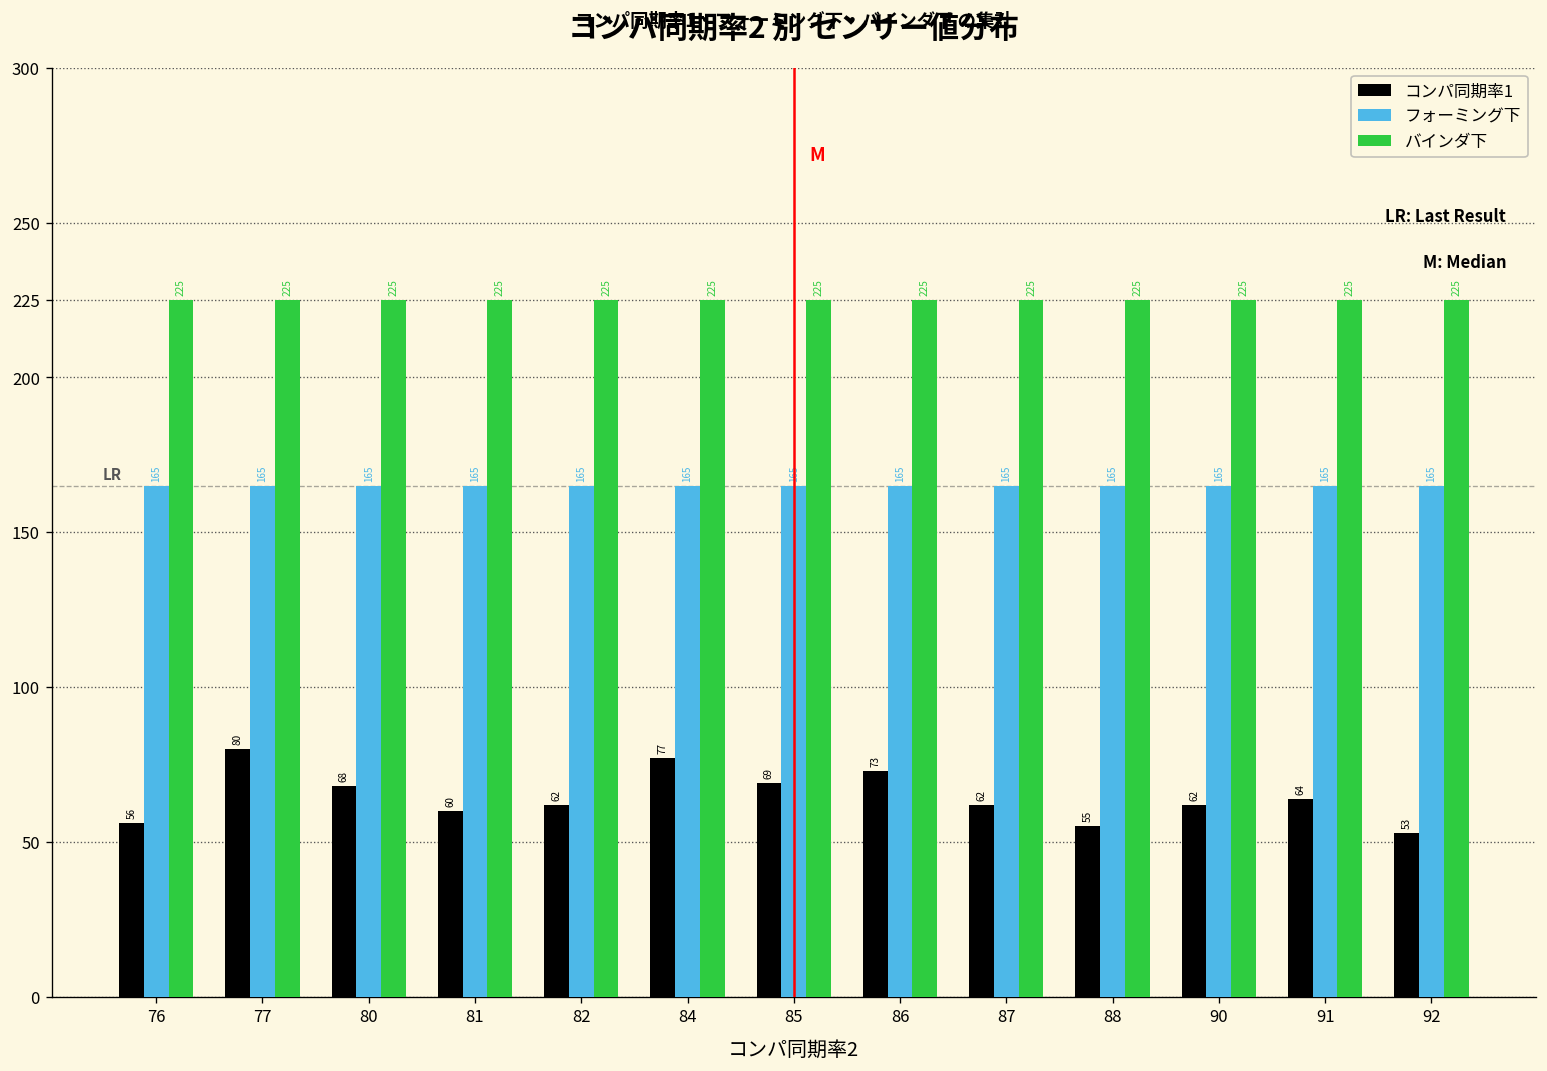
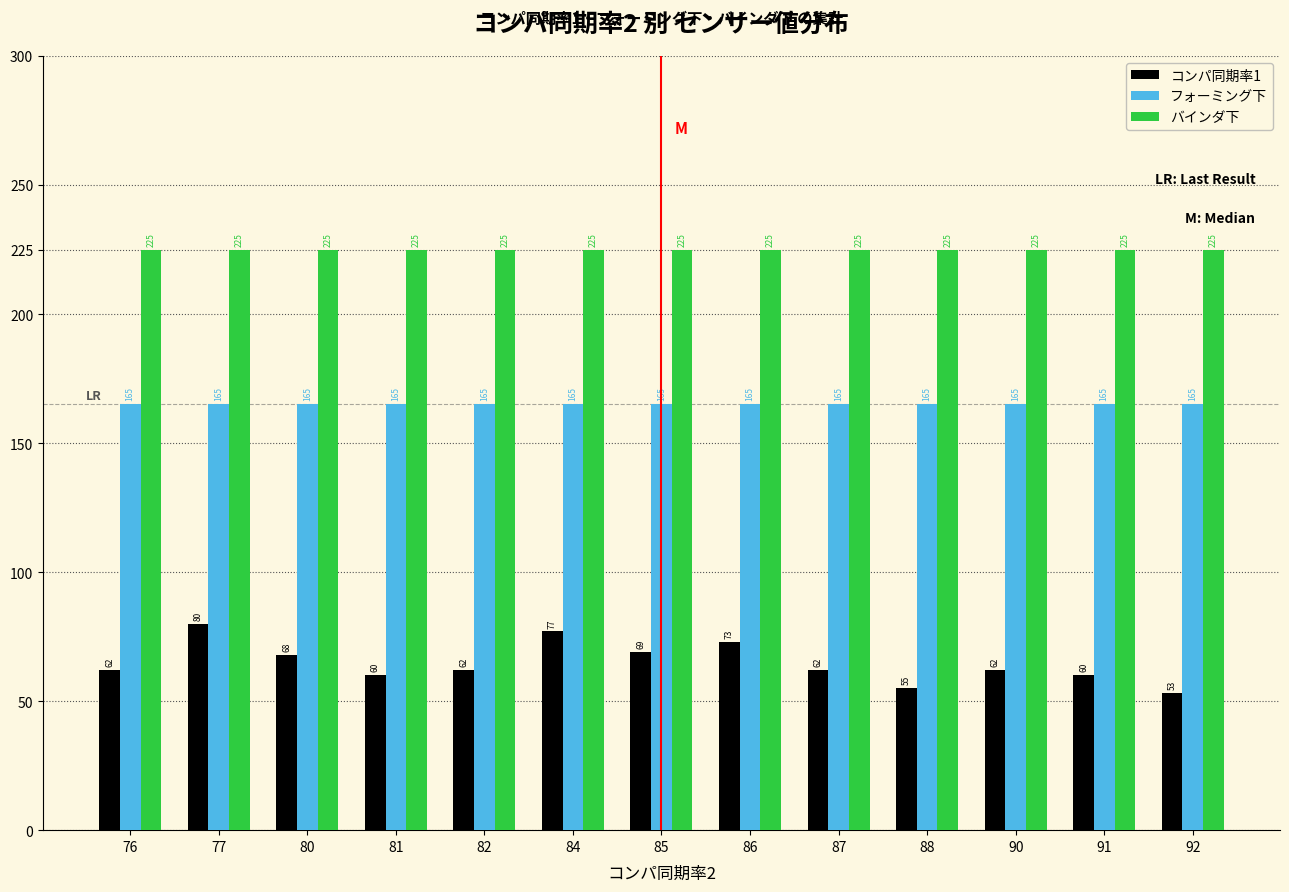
コンパ同期率1, 76: 56 -> 62
コンパ同期率1, 91: 64 -> 60
